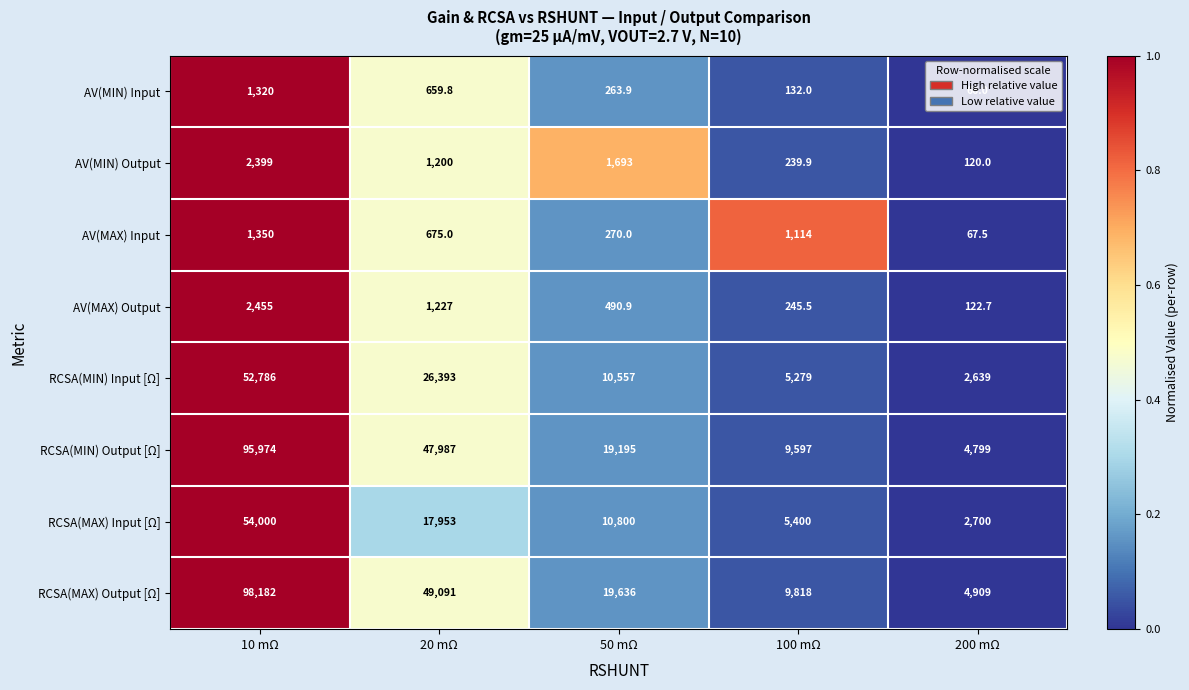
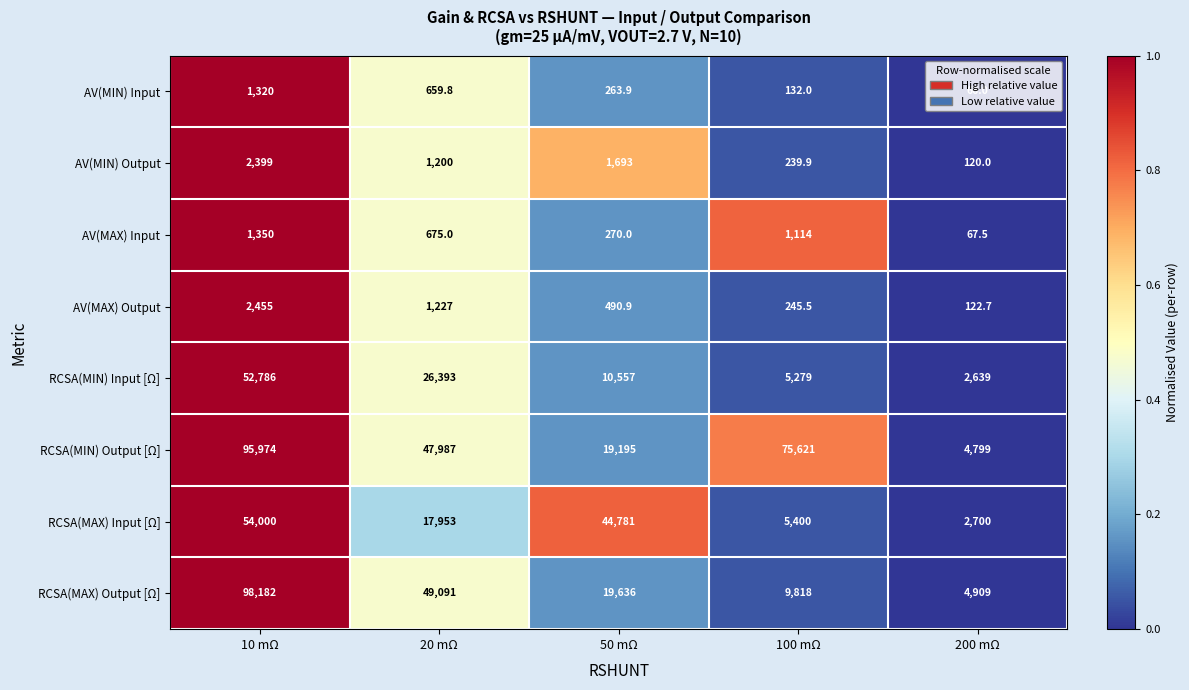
RCSA(MIN) Output [Ω], 100 mΩ: 9,597 -> 75,621
RCSA(MAX) Input [Ω], 50 mΩ: 10,800 -> 44,781
